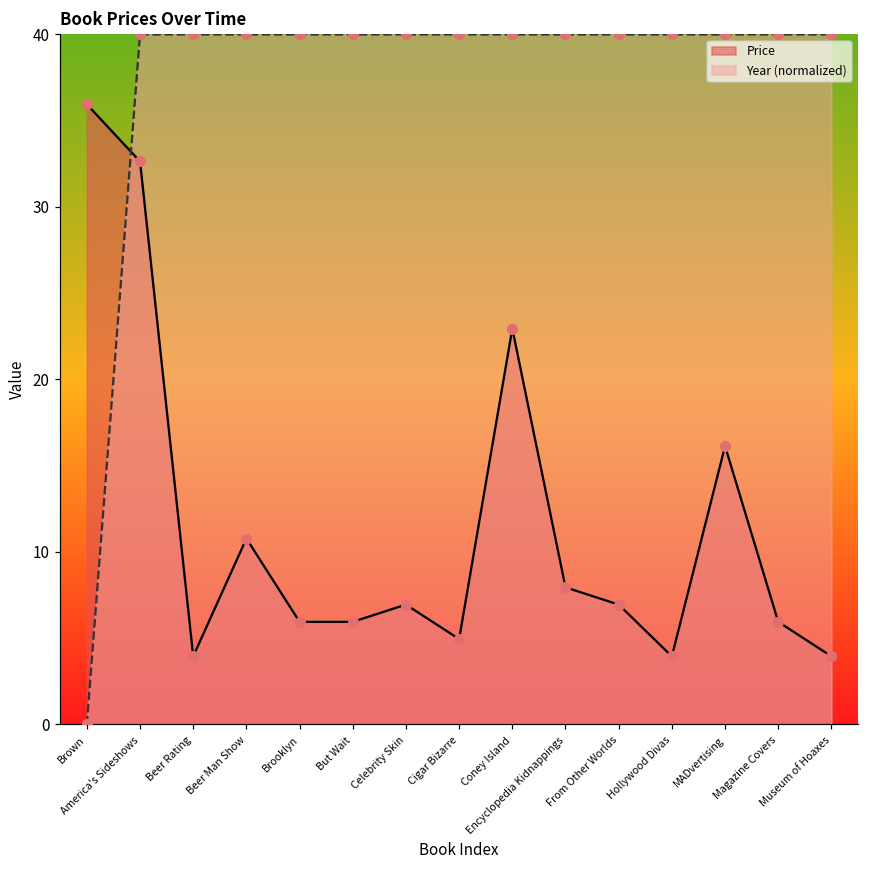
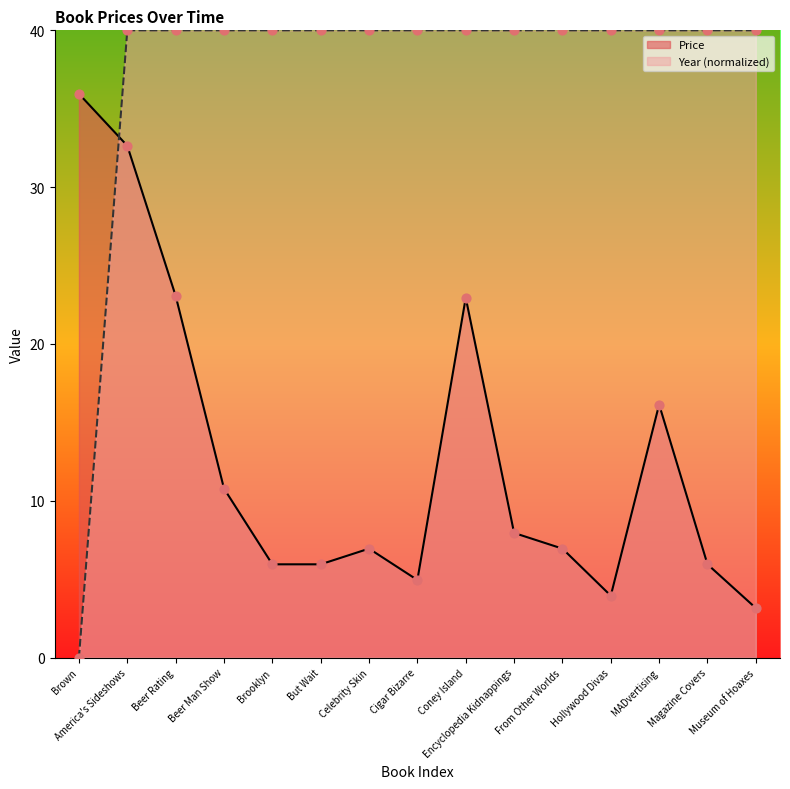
Price, Beer Rating: 4.0 -> 23.1
Price, Museum of Hoaxes: 4.0 -> 3.2
